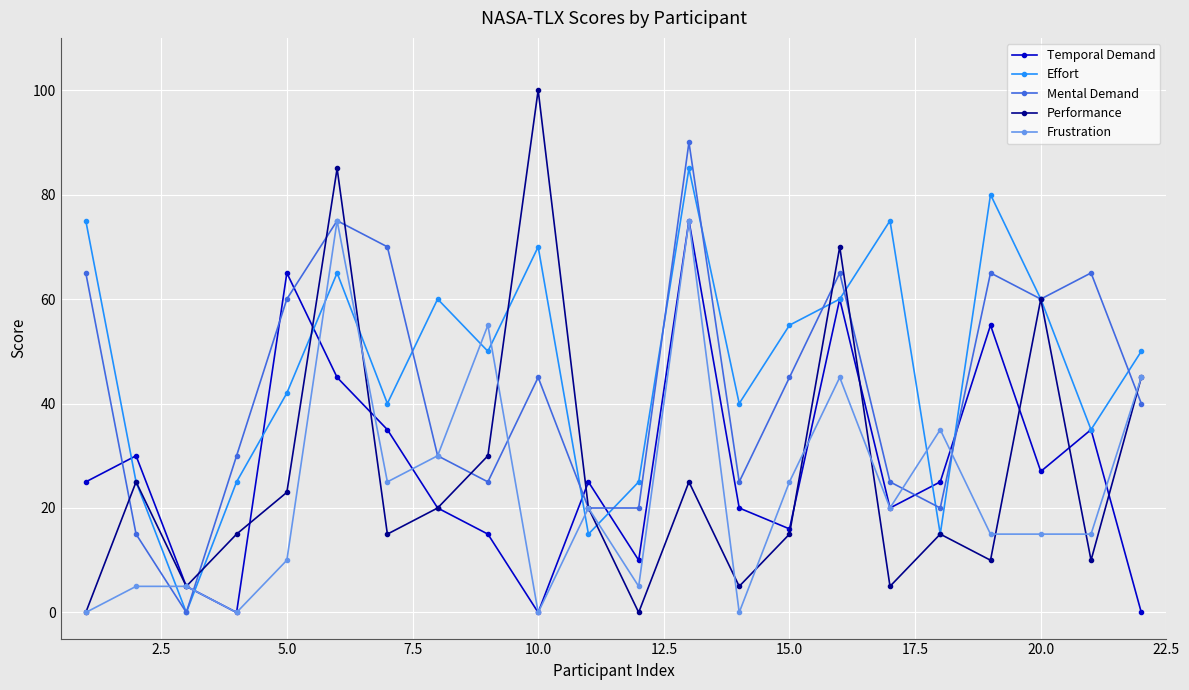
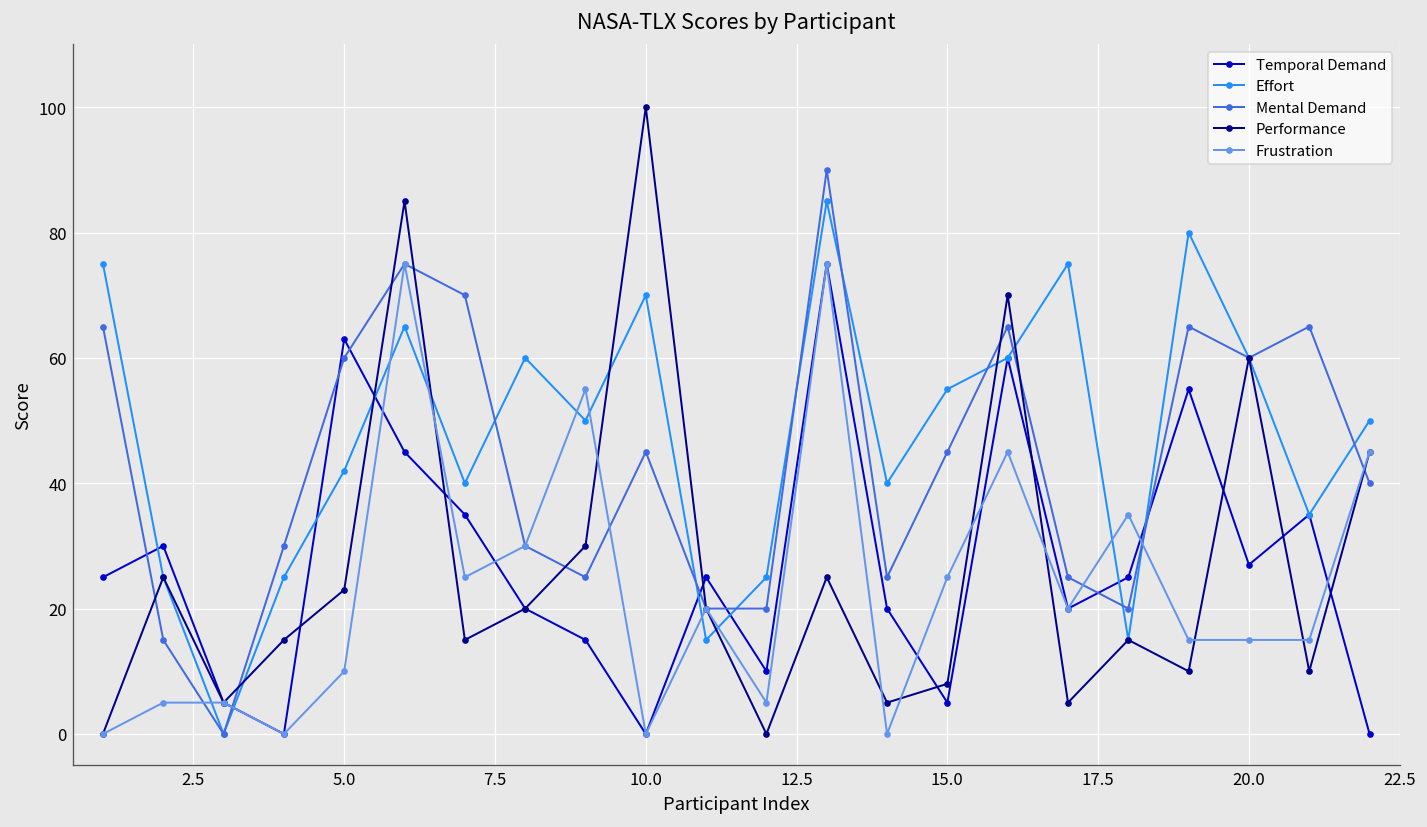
Temporal Demand, 5.0: 65 -> 63
Temporal Demand, 15.0: 16 -> 5
Performance, 15.0: 15 -> 8
